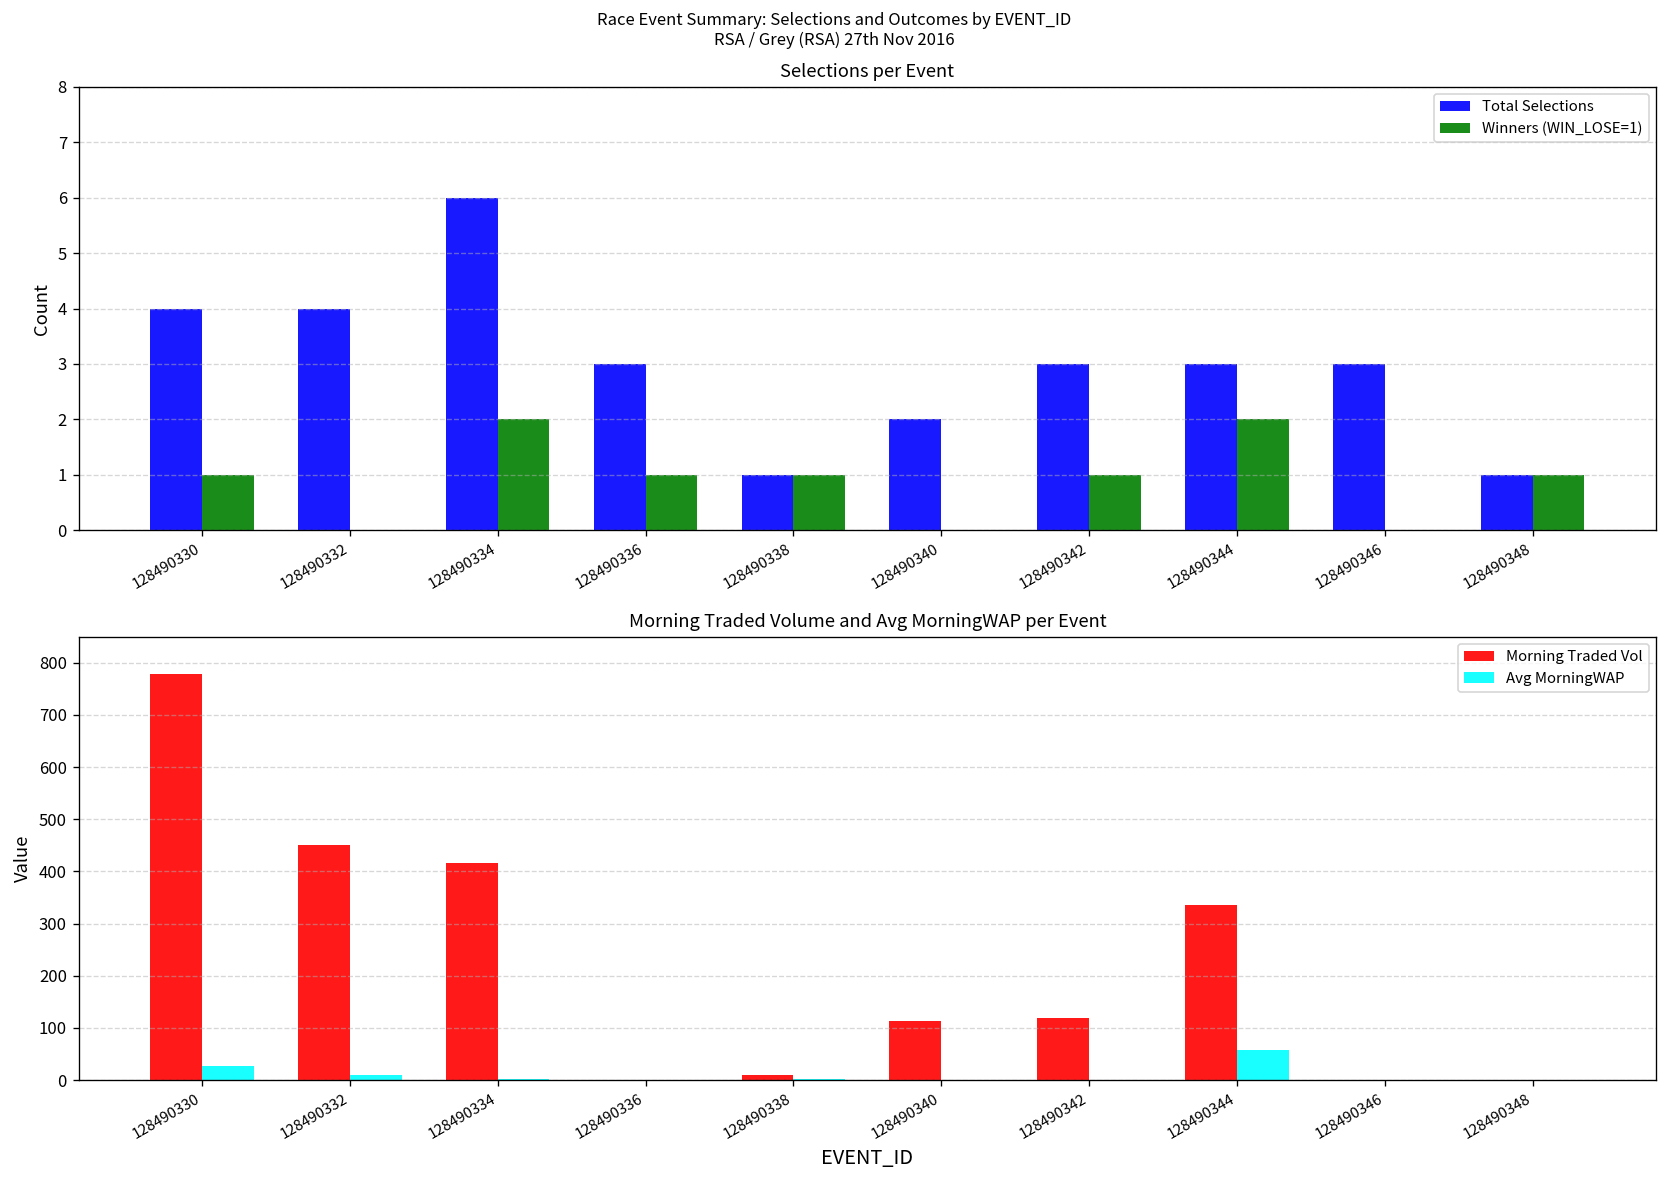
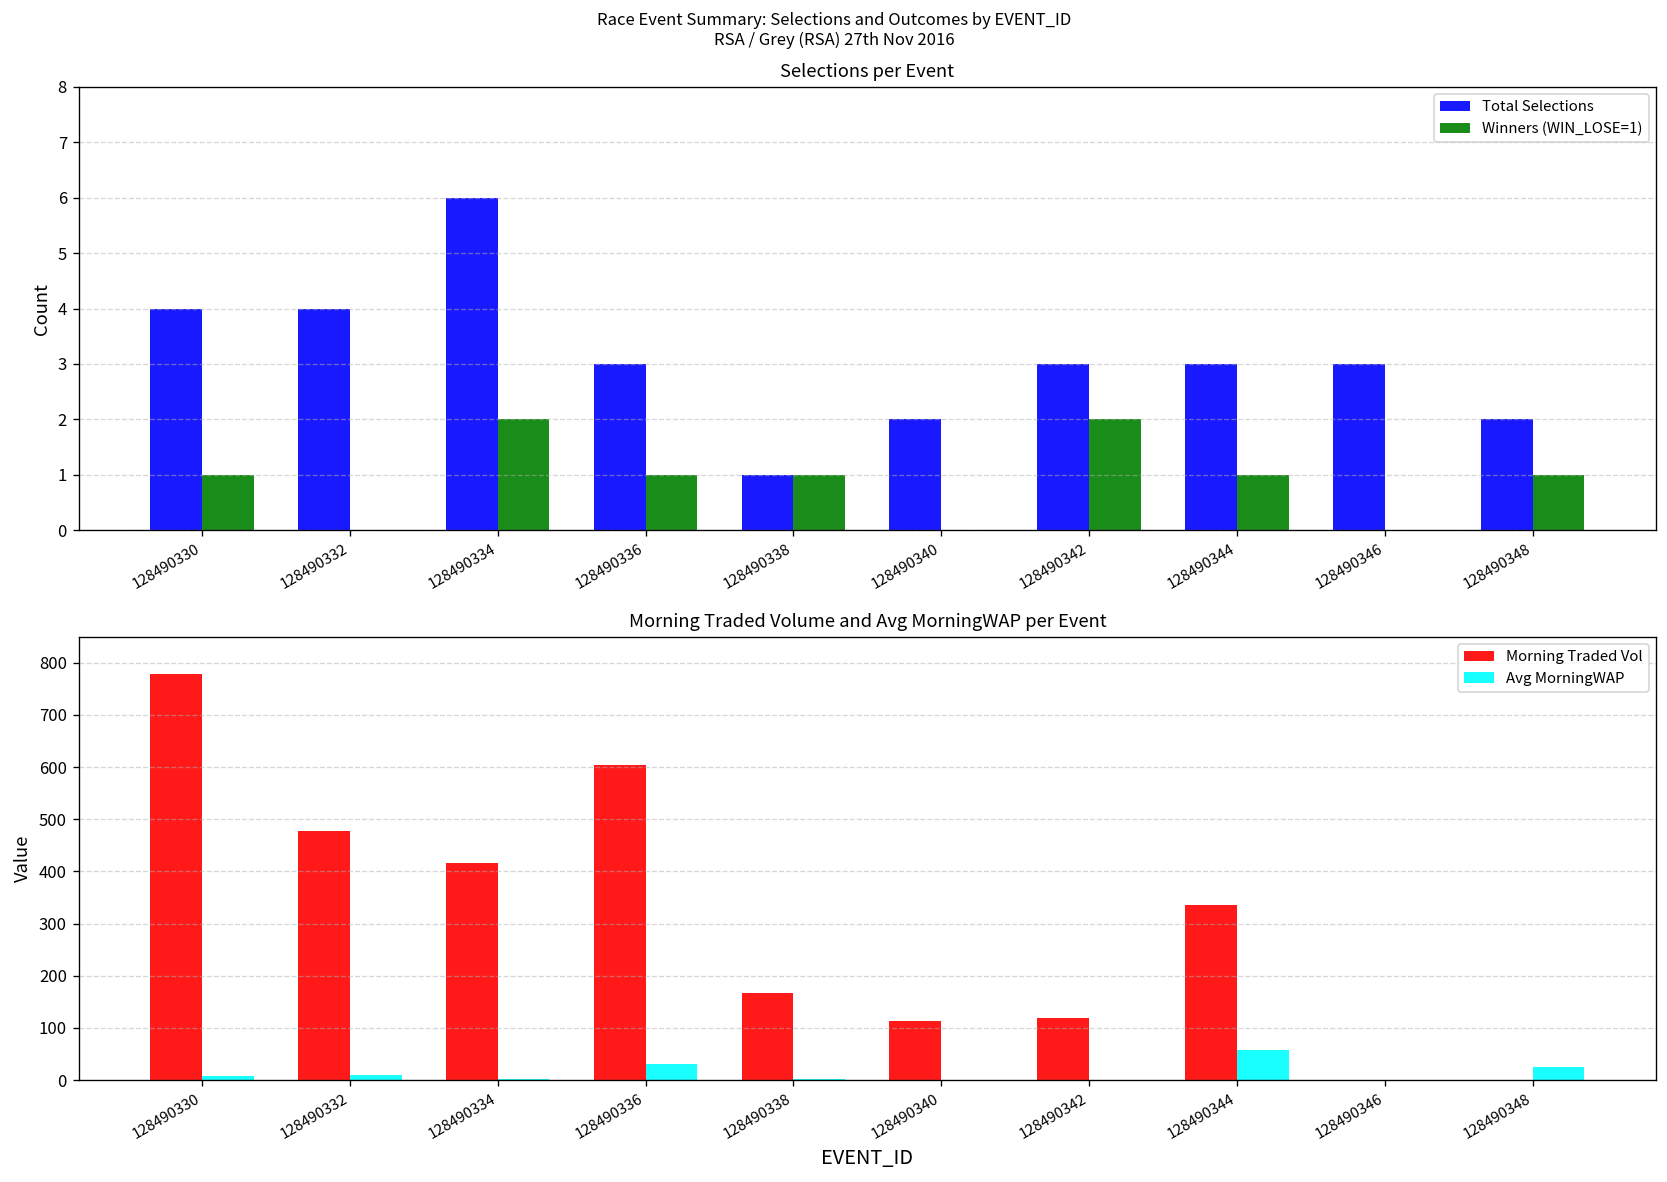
Selections per Event, Winners (WIN_LOSE=1), 128490342: 1 -> 2
Selections per Event, Winners (WIN_LOSE=1), 128490344: 2 -> 1
Selections per Event, Total Selections, 128490348: 1 -> 2
Morning Traded Volume and Avg MorningWAP per Event, Avg MorningWAP, 128490330: 30 -> 10
Morning Traded Volume and Avg MorningWAP per Event, Morning Traded Vol, 128490332: 450 -> 480
Morning Traded Volume and Avg MorningWAP per Event, Morning Traded Vol, 128490336: 0 -> 610
Morning Traded Volume and Avg MorningWAP per Event, Avg MorningWAP, 128490336: 0 -> 30
Morning Traded Volume and Avg MorningWAP per Event, Morning Traded Vol, 128490338: 10 -> 170
Morning Traded Volume and Avg MorningWAP per Event, Avg MorningWAP, 128490348: 0 -> 20
